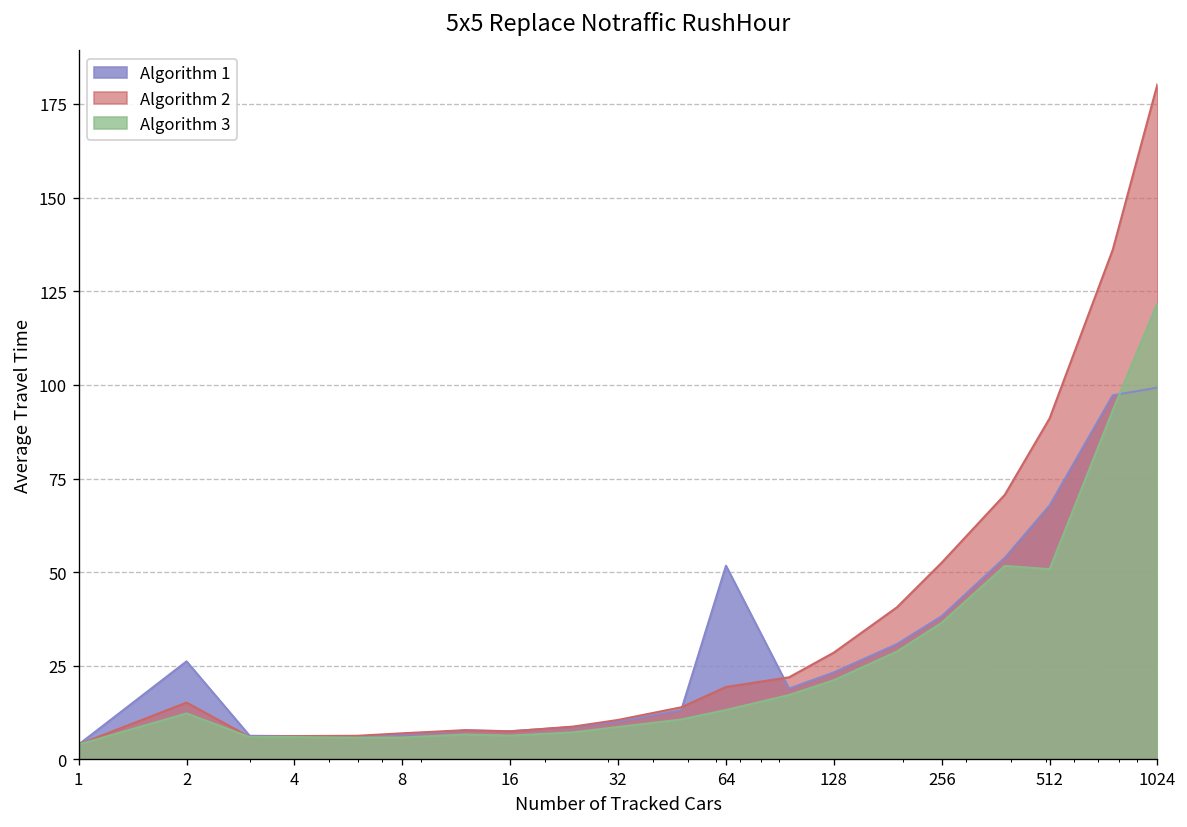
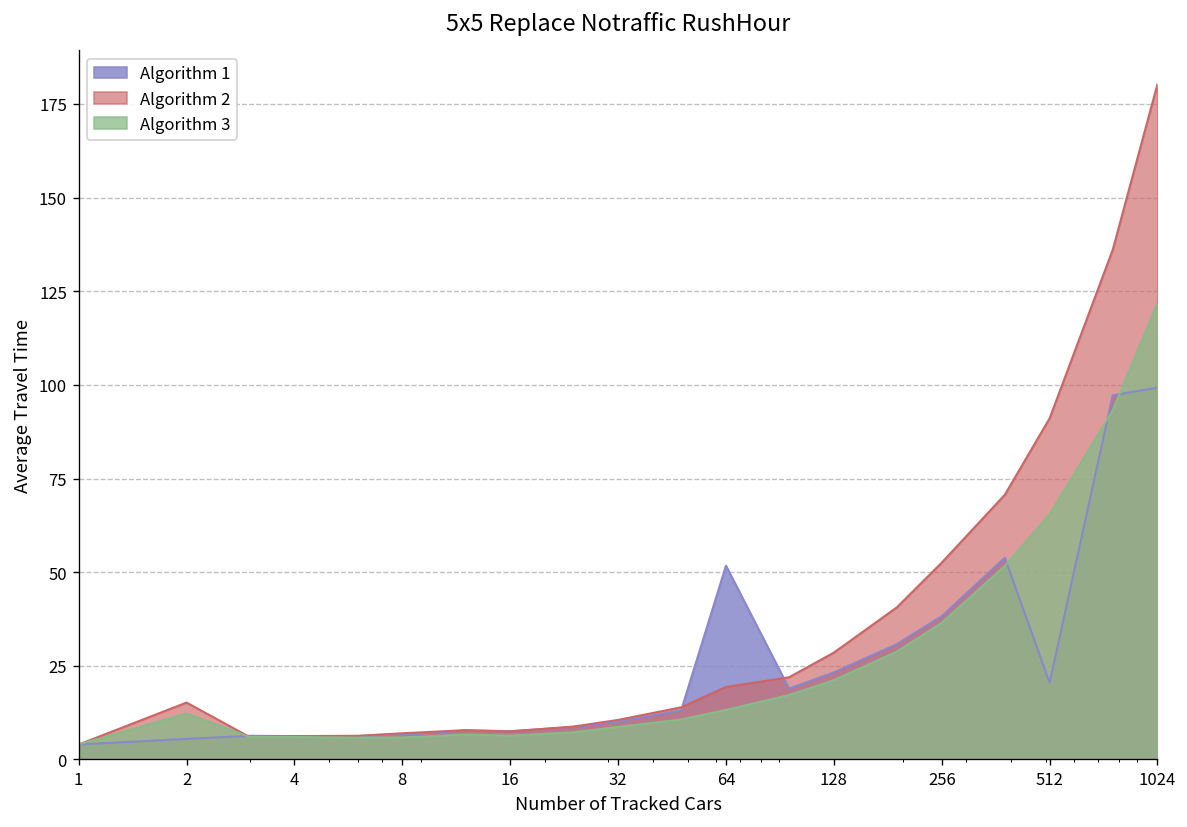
Algorithm 1, 2: 26 -> 6
Algorithm 1, 512: 68 -> 20
Algorithm 3, 512: 51 -> 65
